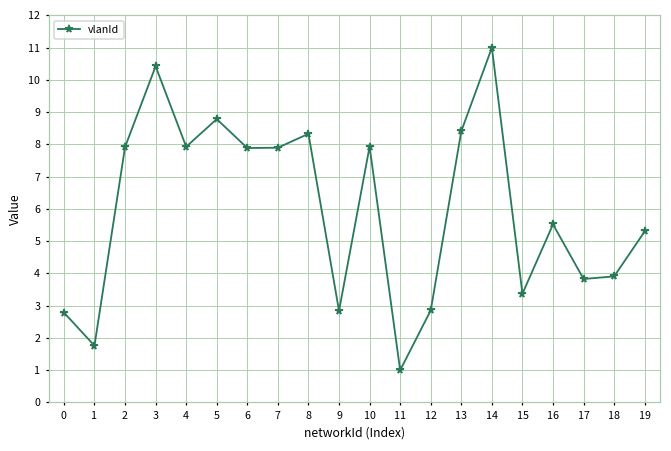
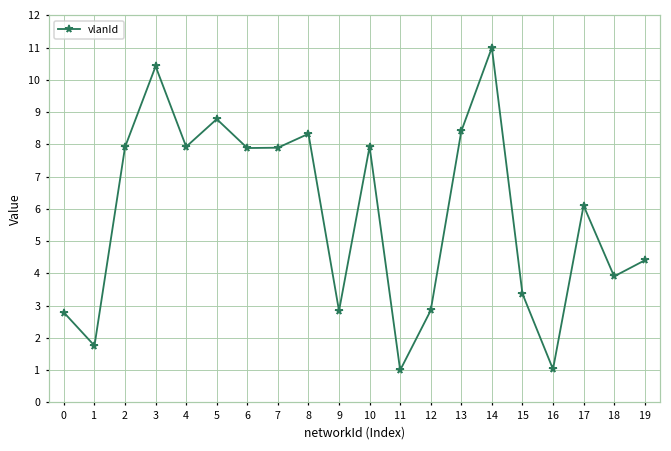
16: 5.5 -> 1.0
17: 3.8 -> 6.1
19: 5.3 -> 4.4
